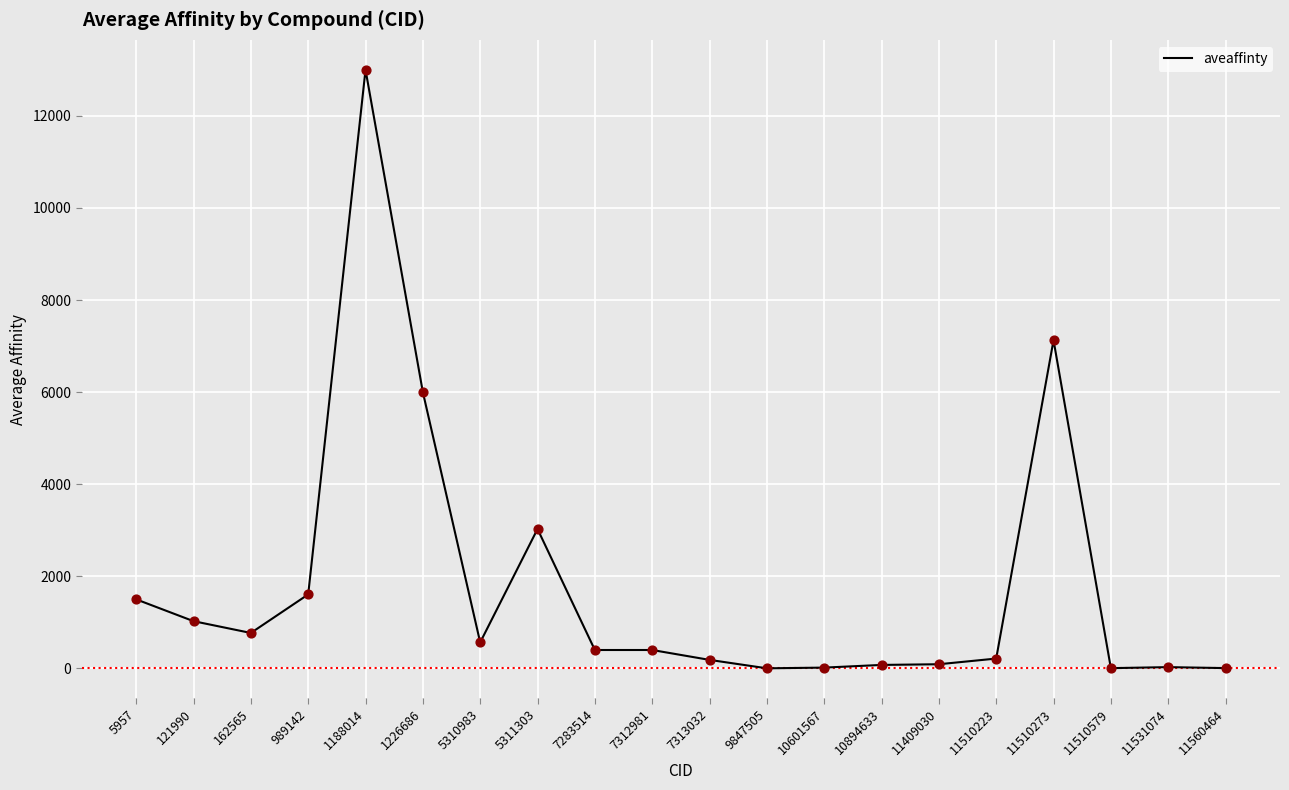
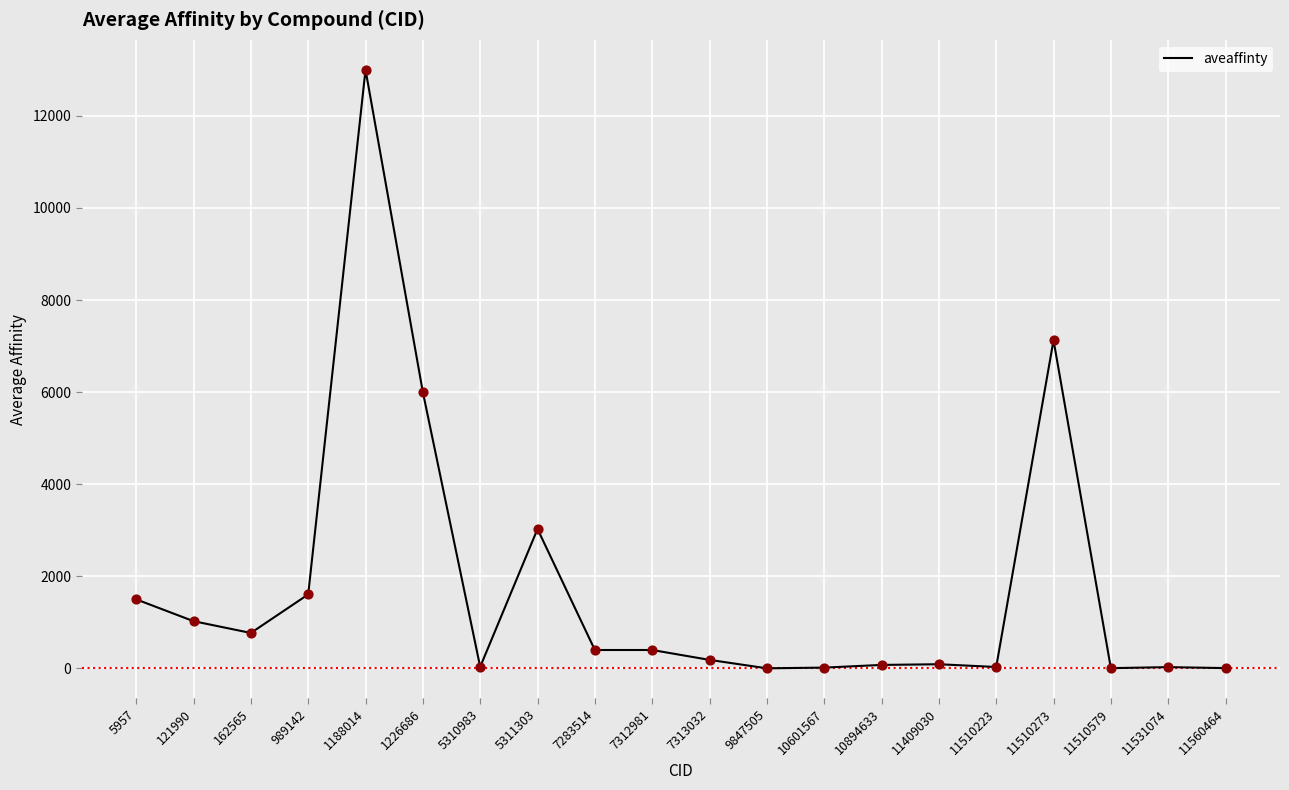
5310983: 600 -> 0
11510223: 200 -> 0
